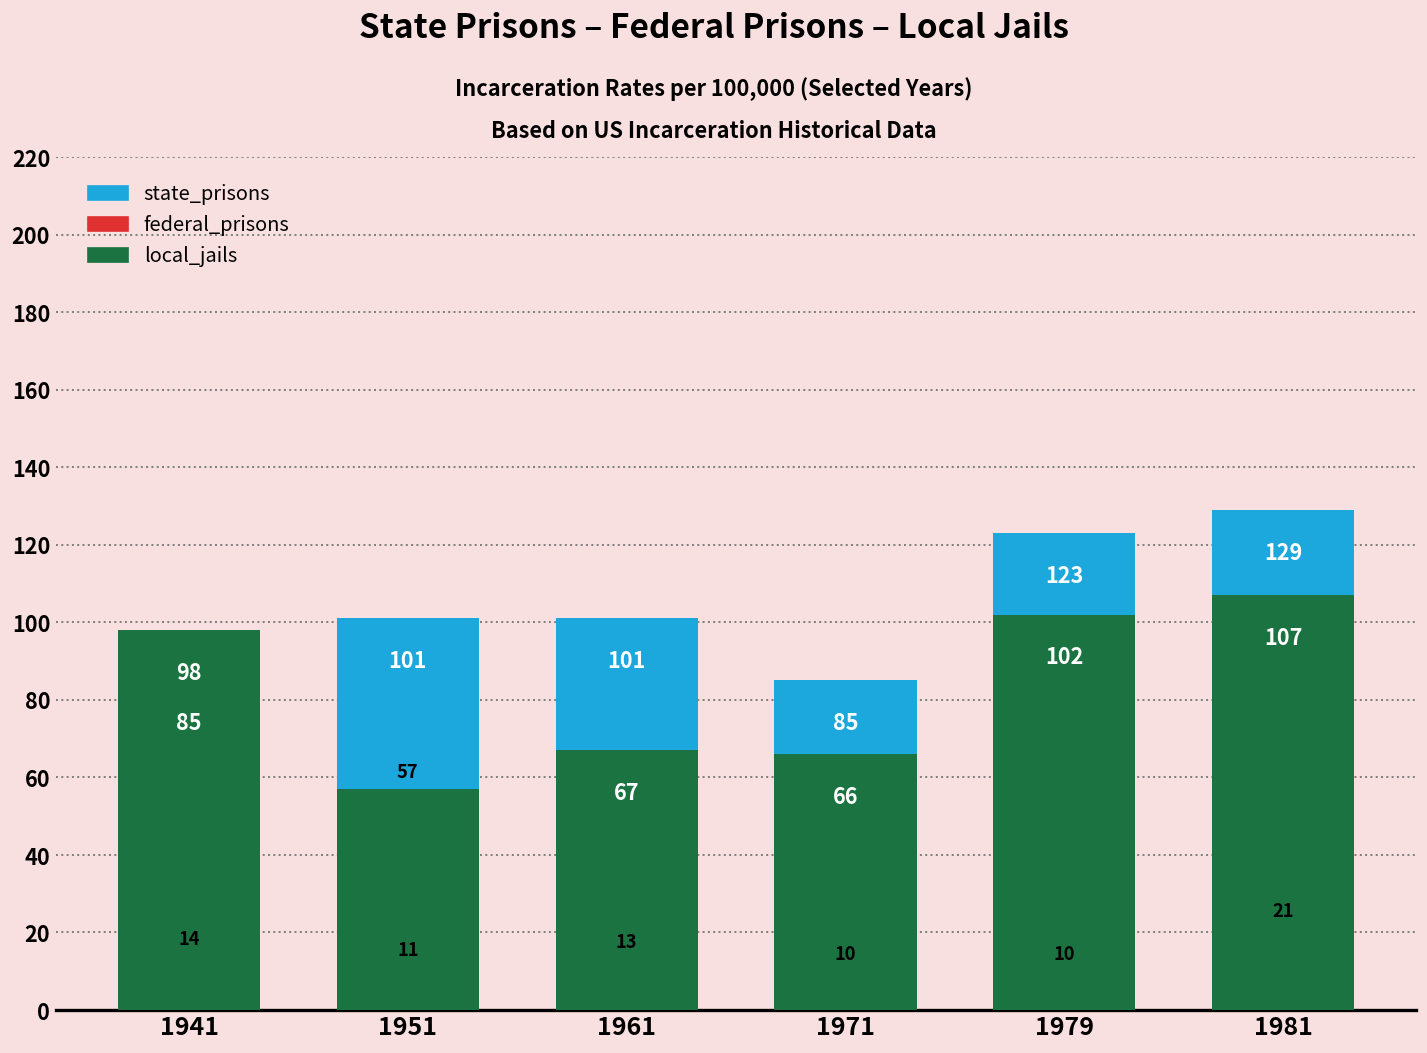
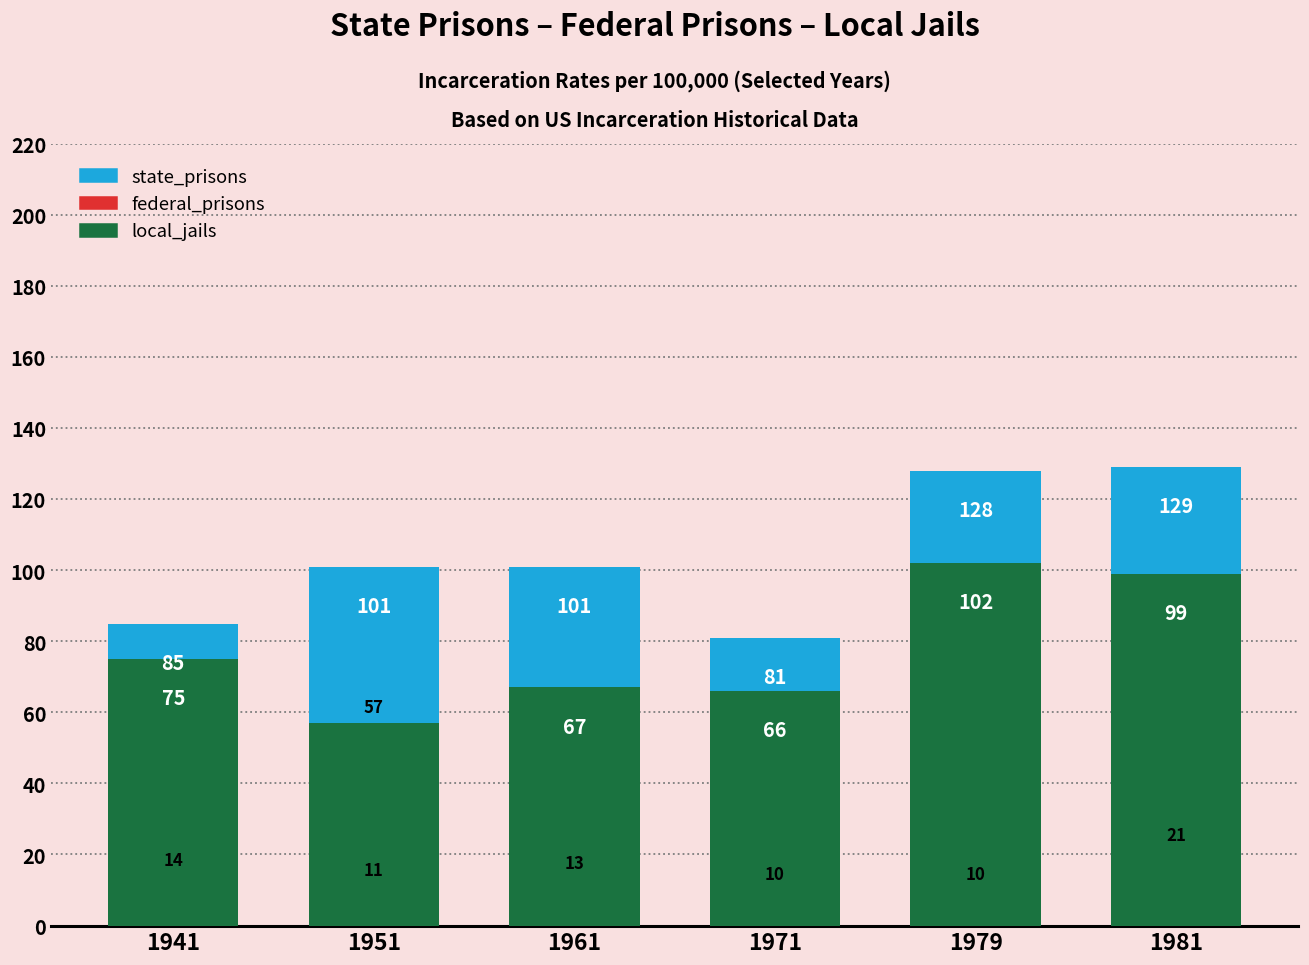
local_jails, 1941: 98 -> 75
state_prisons, 1971: 85 -> 81
state_prisons, 1979: 123 -> 128
local_jails, 1981: 107 -> 99
